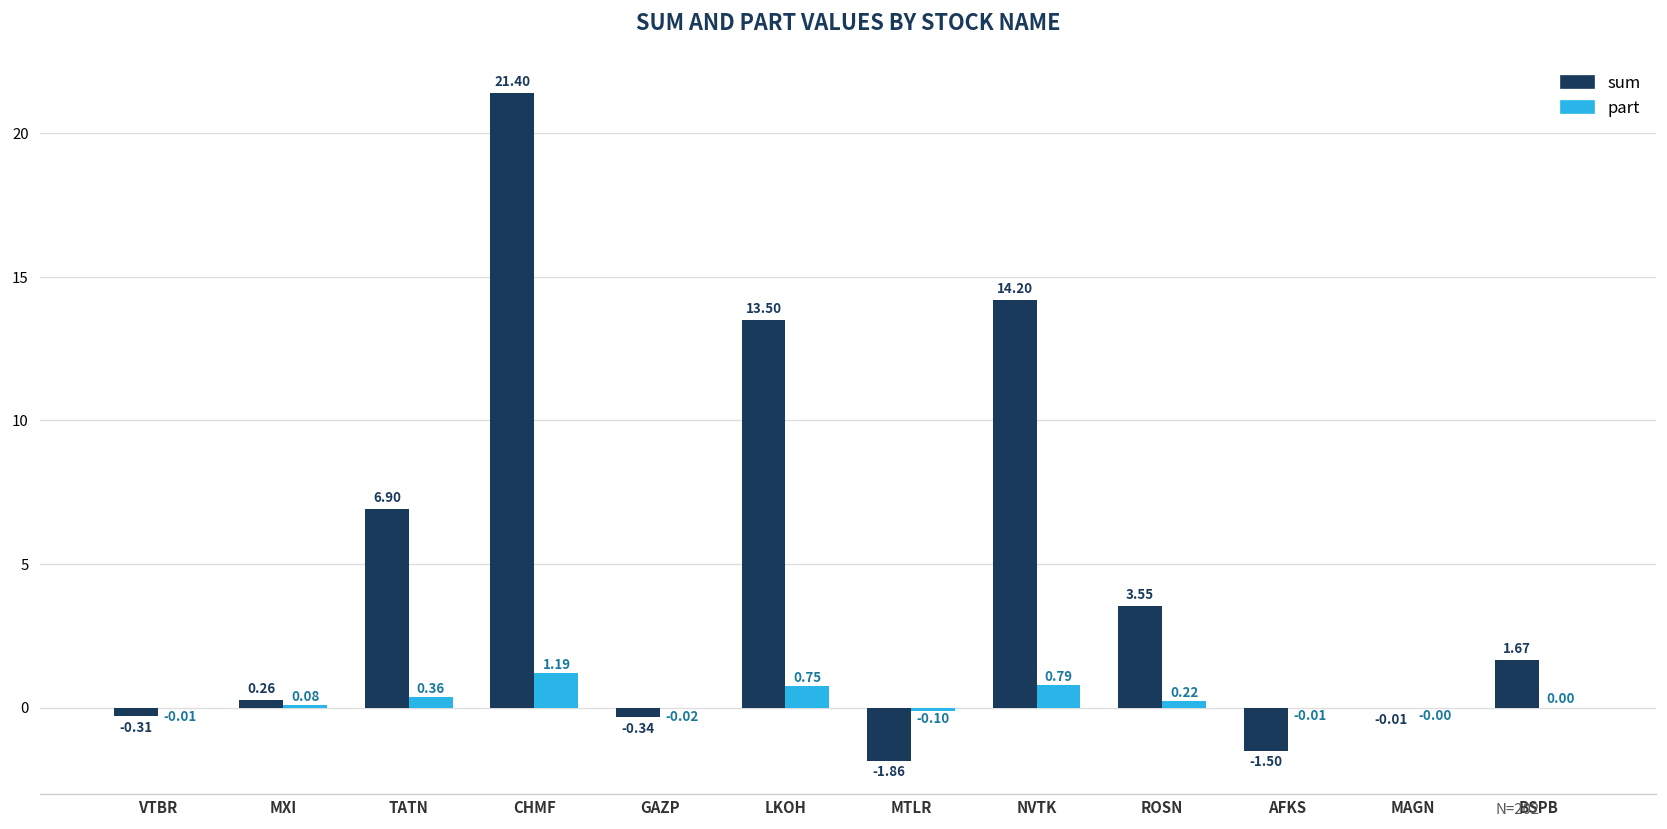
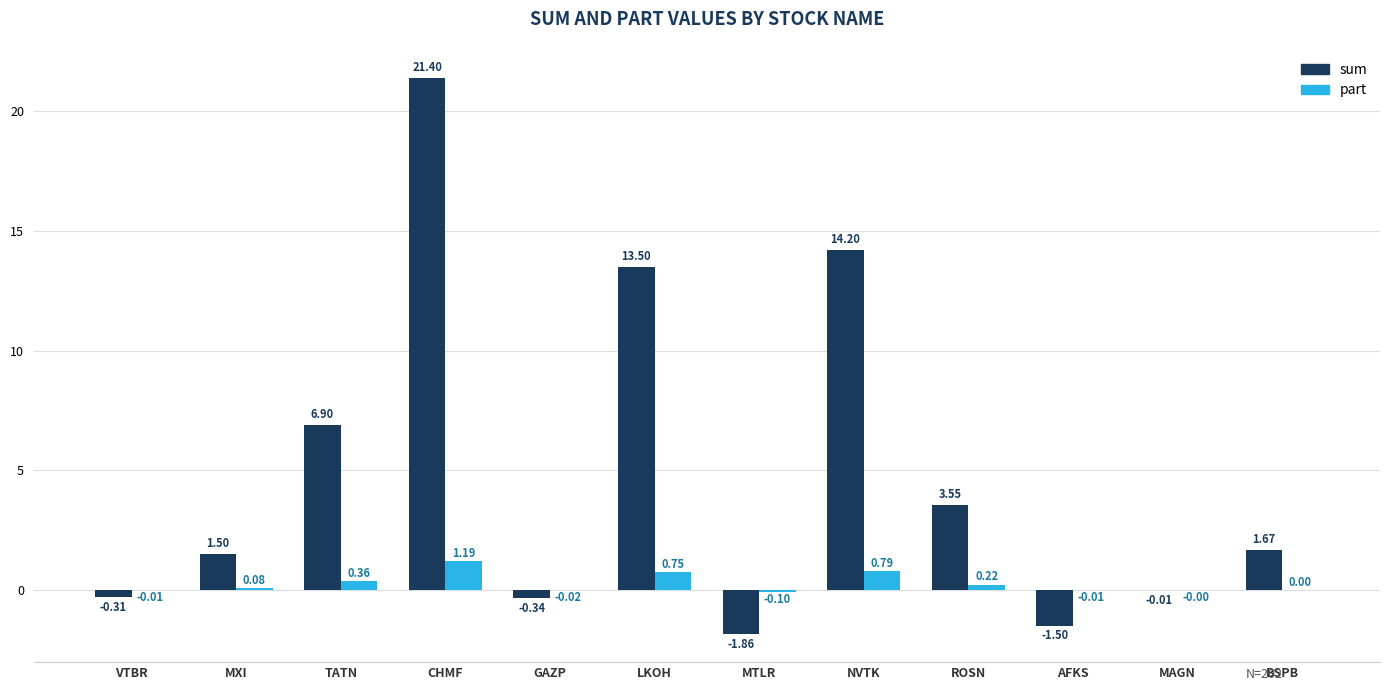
sum, MXI: 0.26 -> 1.50
